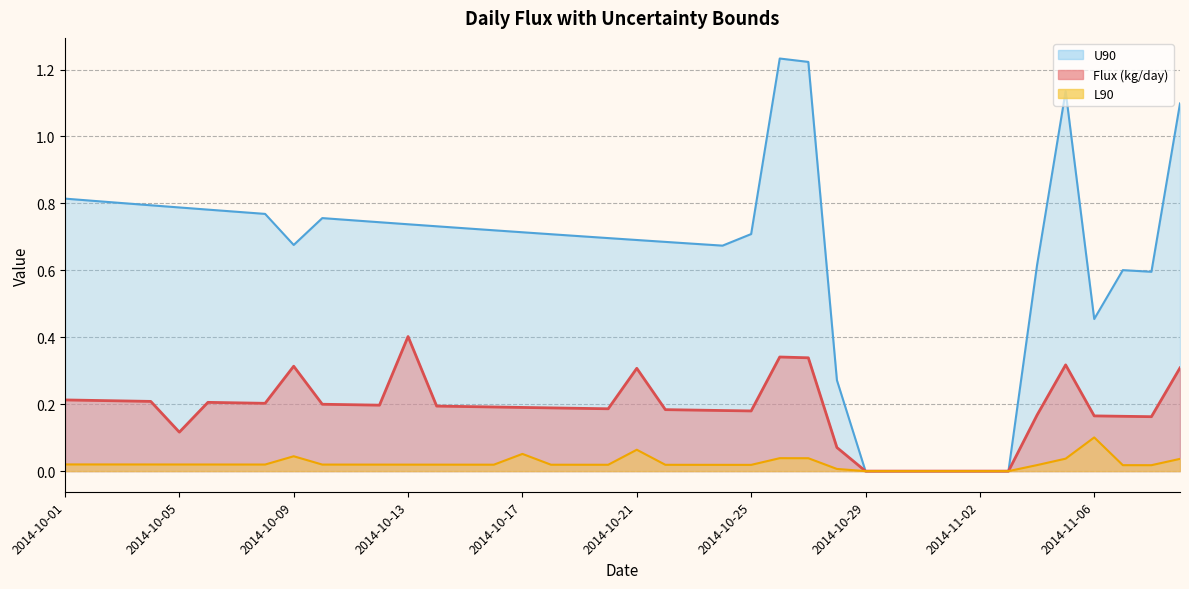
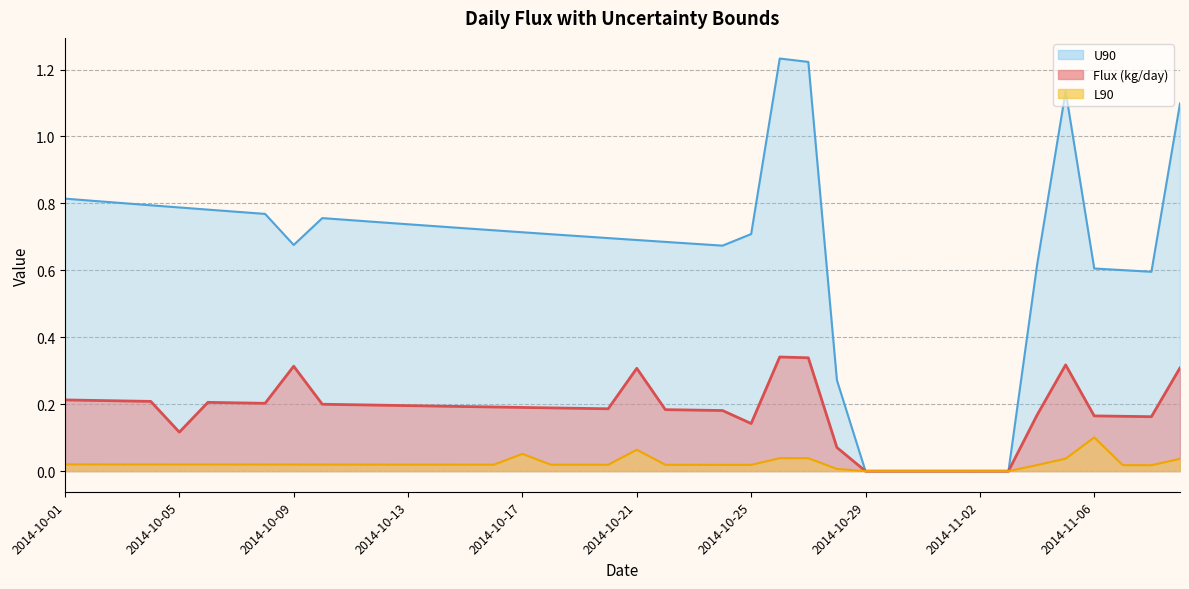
L90, 2014-10-09: 0.04 -> 0.02
Flux (kg/day), 2014-10-13: 0.40 -> 0.20
Flux (kg/day), 2014-10-25: 0.18 -> 0.14
U90, 2014-11-06: 0.45 -> 0.61
